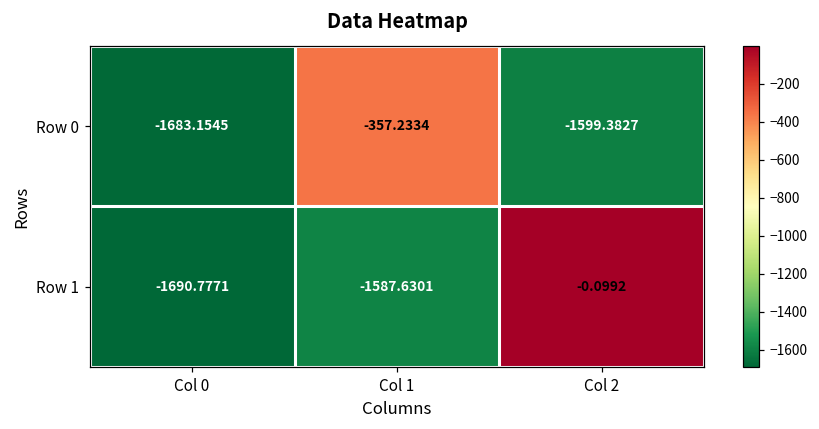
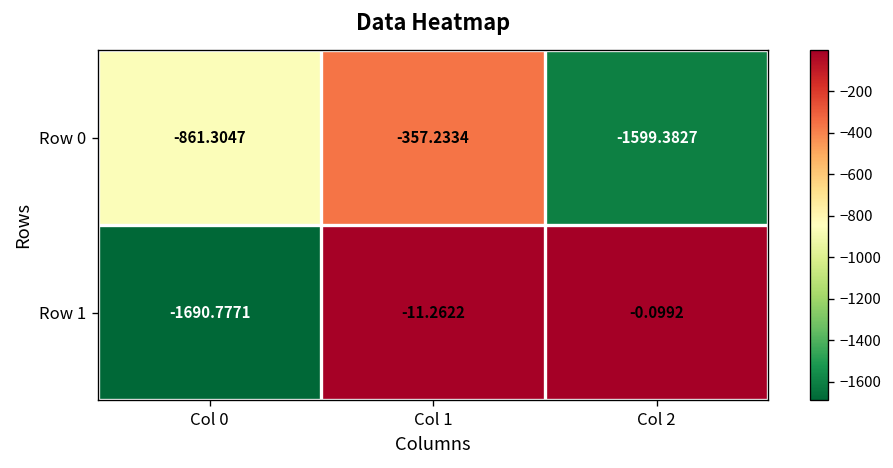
Row 0, Col 0: -1683.1545 -> -861.3047
Row 1, Col 1: -1587.6301 -> -11.2622
